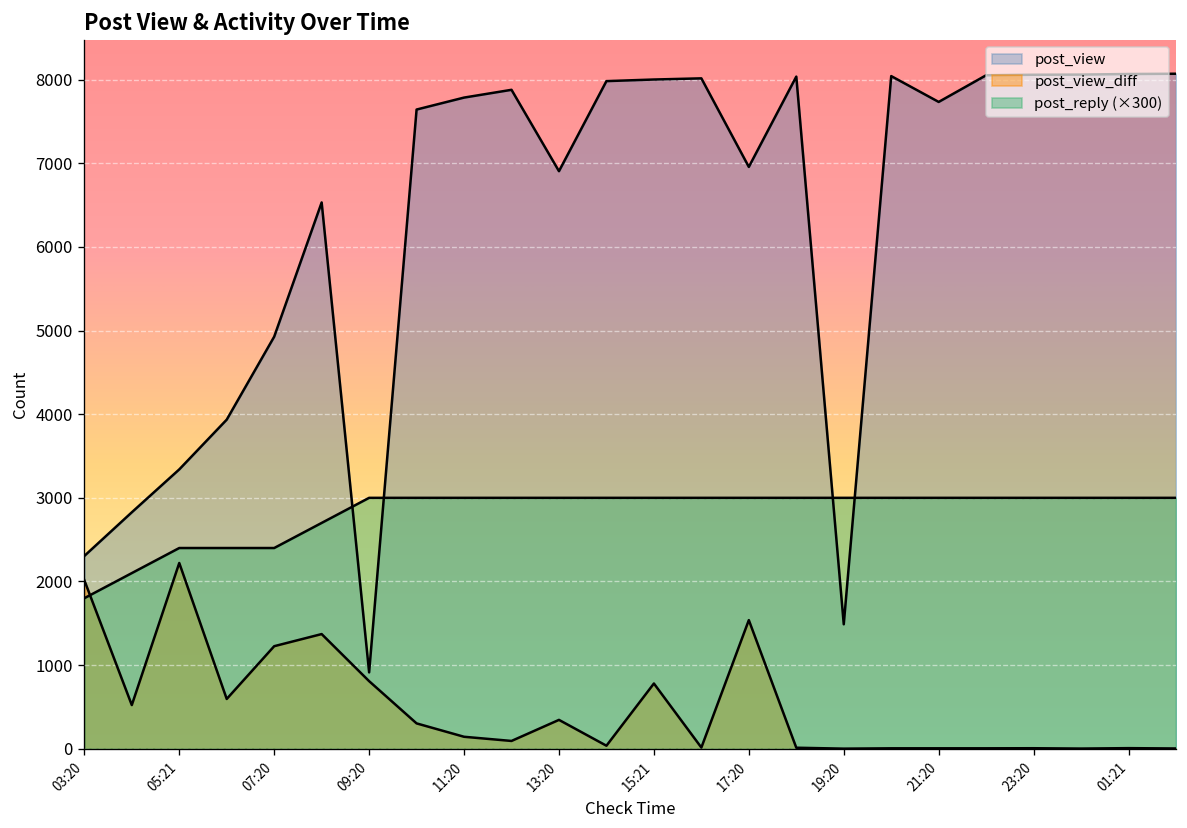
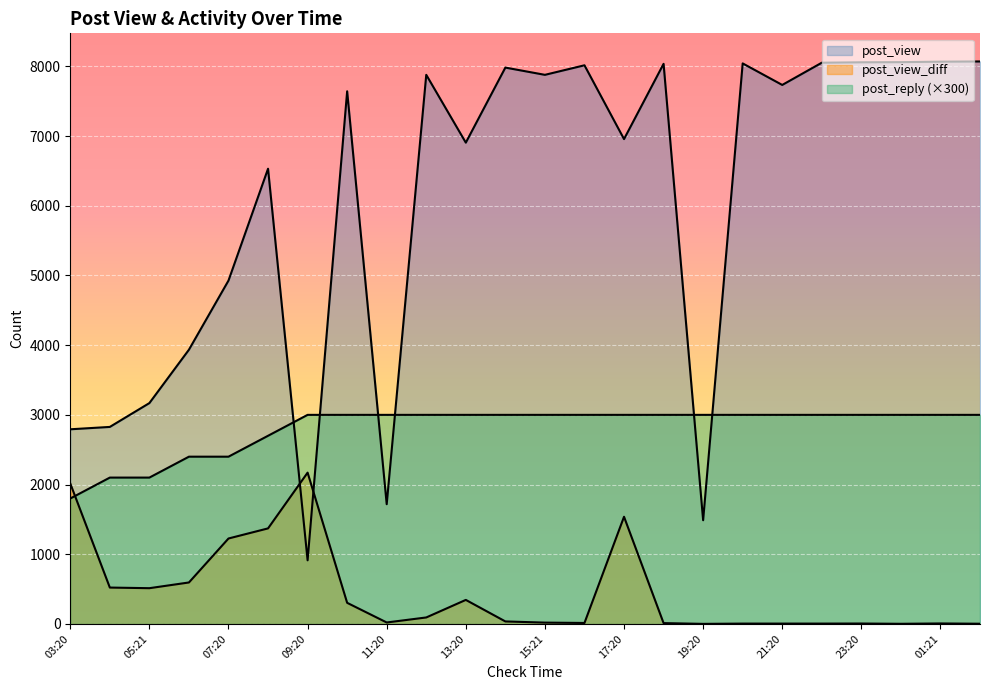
post_view, 03:20: 2300 -> 2800
post_view, 05:21: 3300 -> 3200
post_view_diff, 05:21: 2200 -> 500
post_reply (×300), 05:21: 2400 -> 2100
post_view_diff, 09:20: 800 -> 2200
post_view, 11:20: 7800 -> 1700
post_view_diff, 11:20: 100 -> 0
post_view, 15:21: 8000 -> 7900
post_view_diff, 15:21: 800 -> 0
